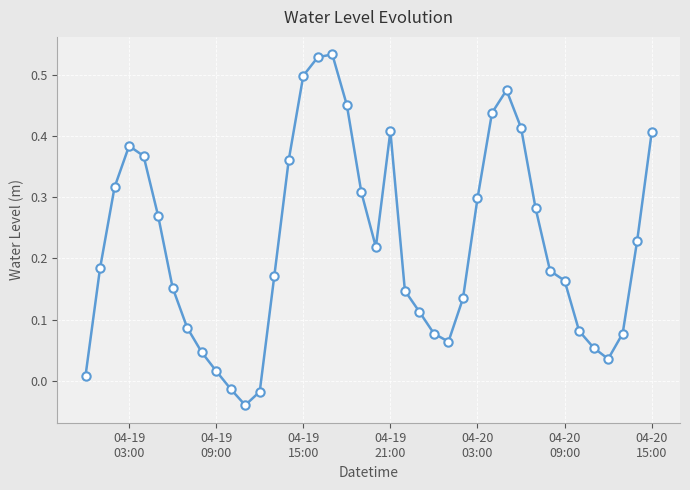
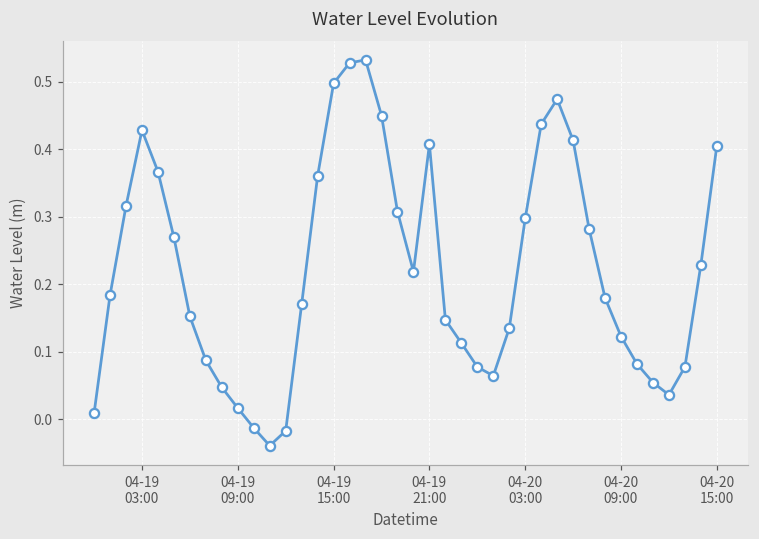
04-19 03:00: 0.38 -> 0.43
04-20 09:00: 0.16 -> 0.12
